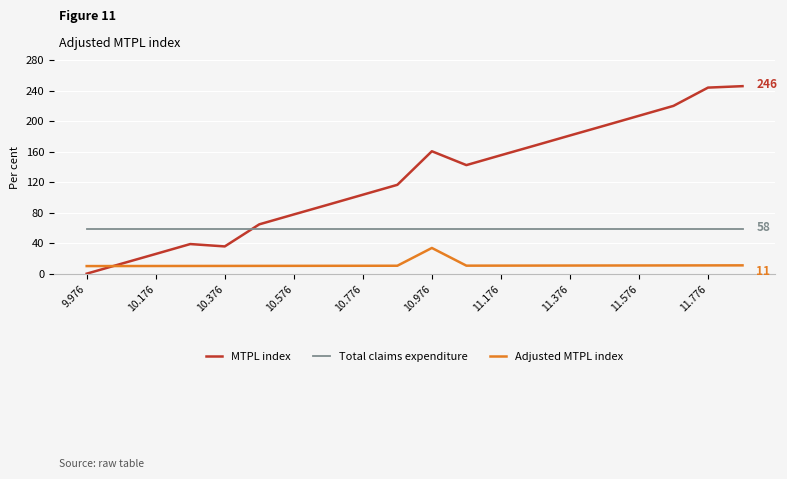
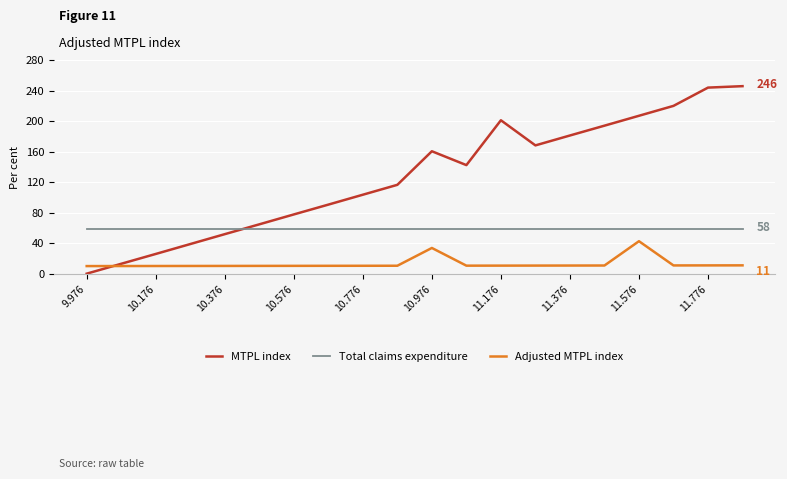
MTPL index, 10.376: 40 -> 50
MTPL index, 11.176: 160 -> 200
Adjusted MTPL index, 11.576: 10 -> 40
